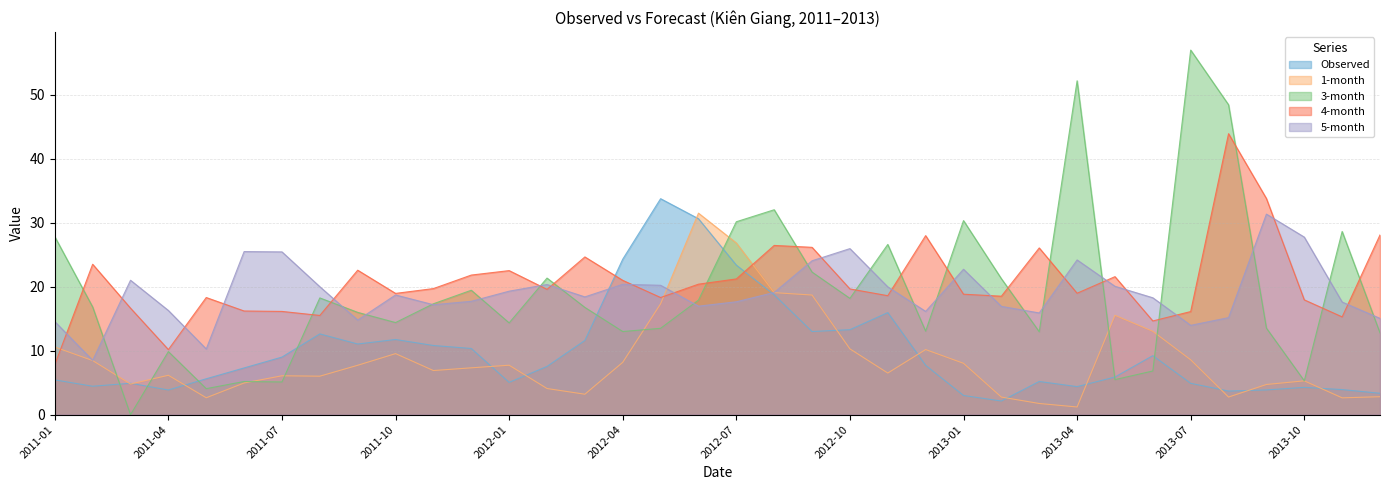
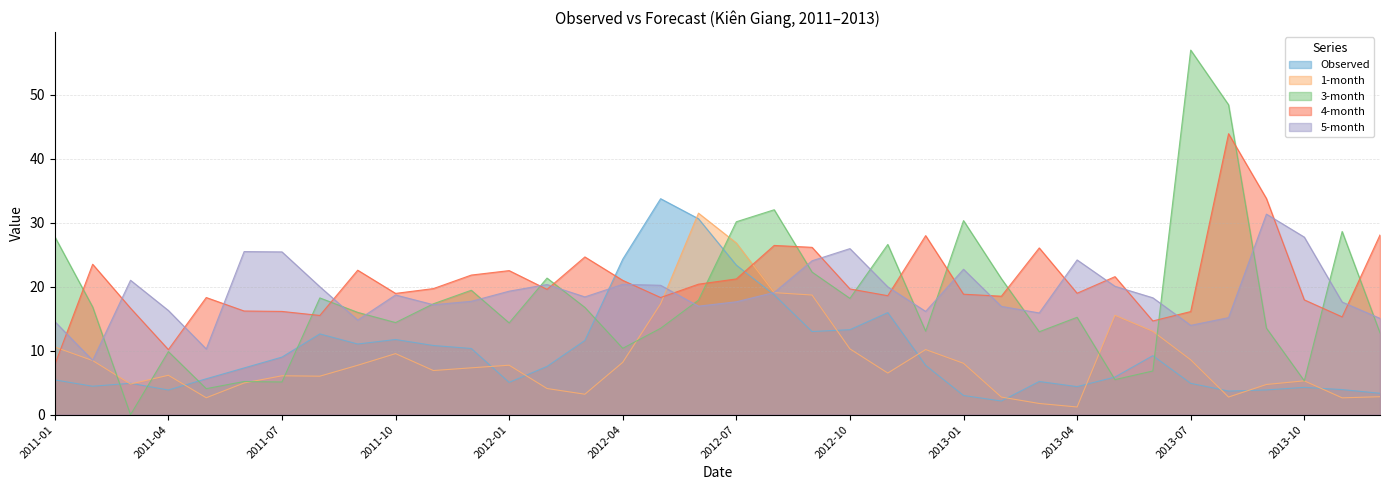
3-month, 2012-04: 13 -> 10
3-month, 2013-04: 52 -> 15
